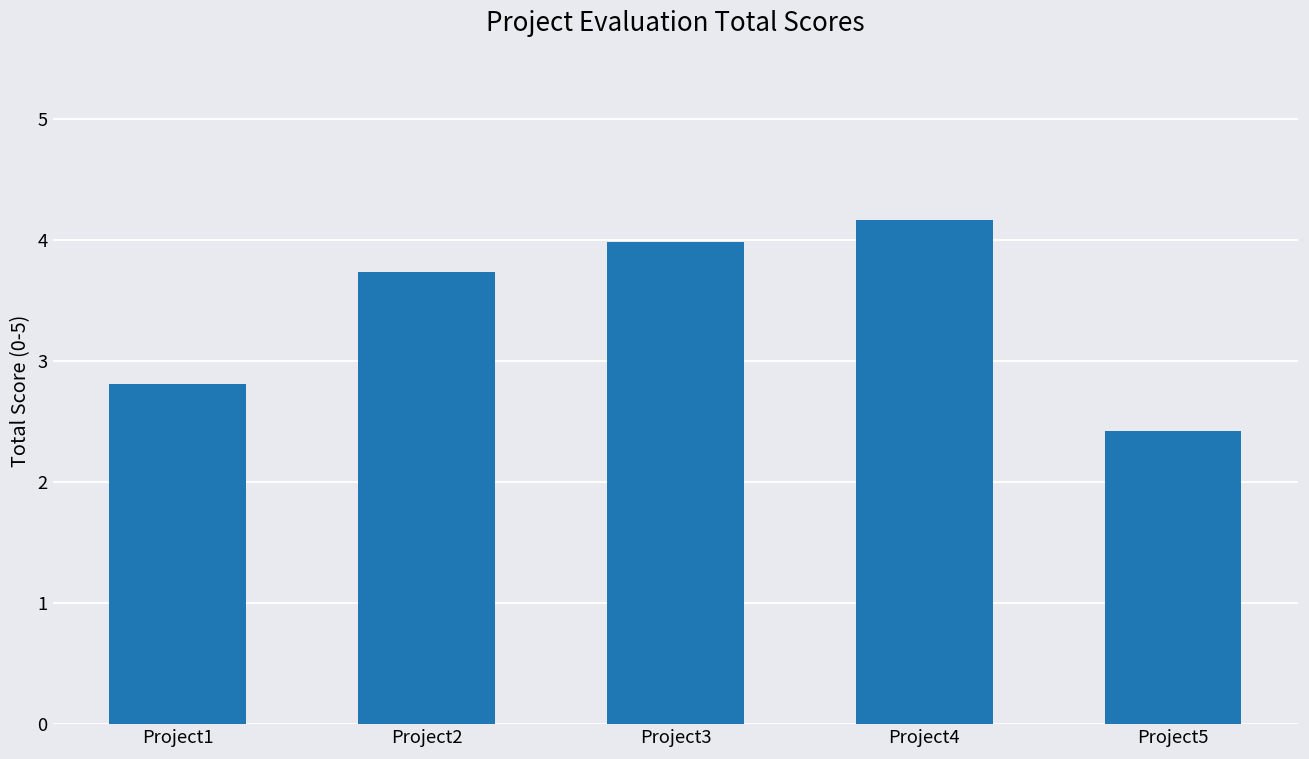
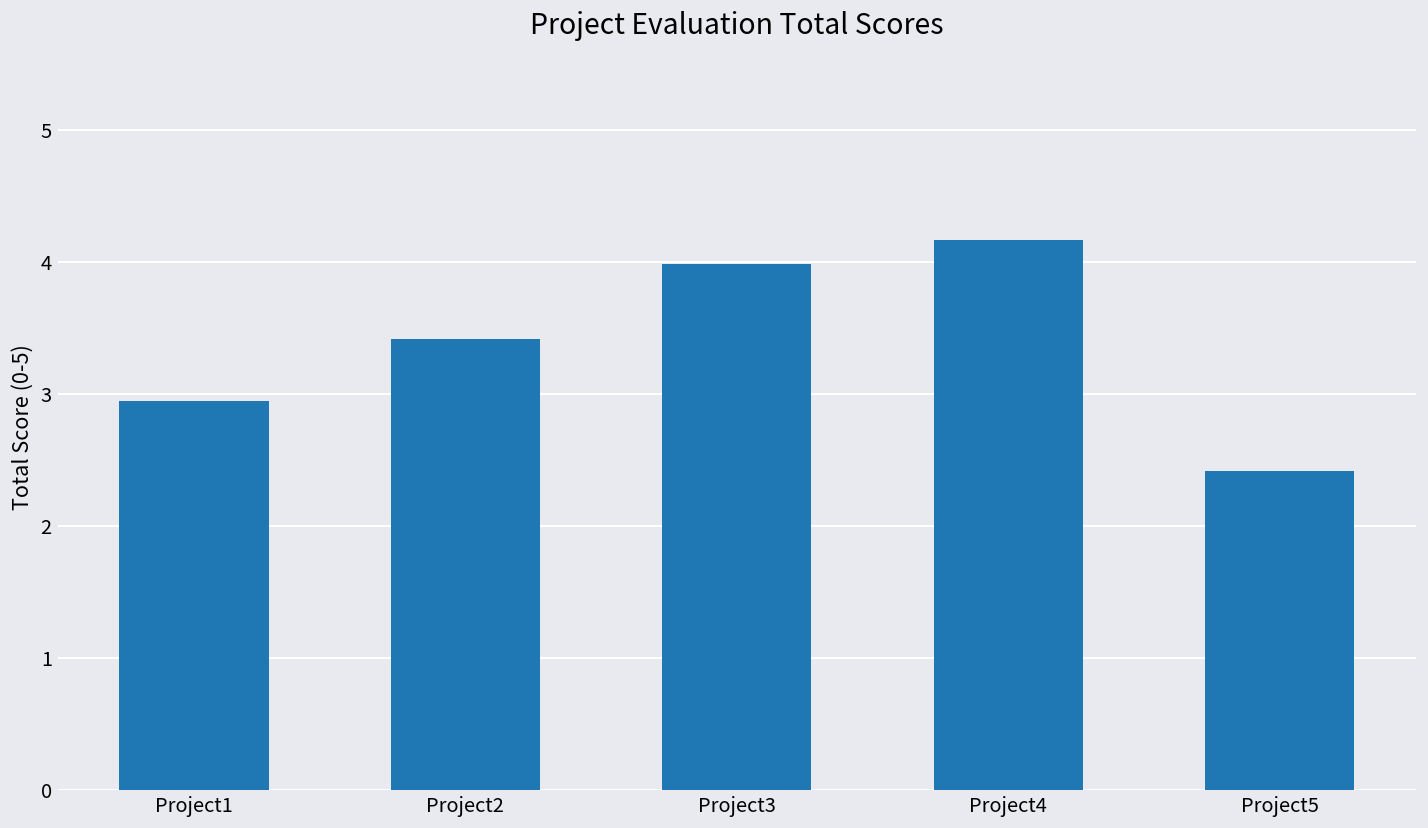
Project1: 2.81 -> 2.94
Project2: 3.73 -> 3.41
